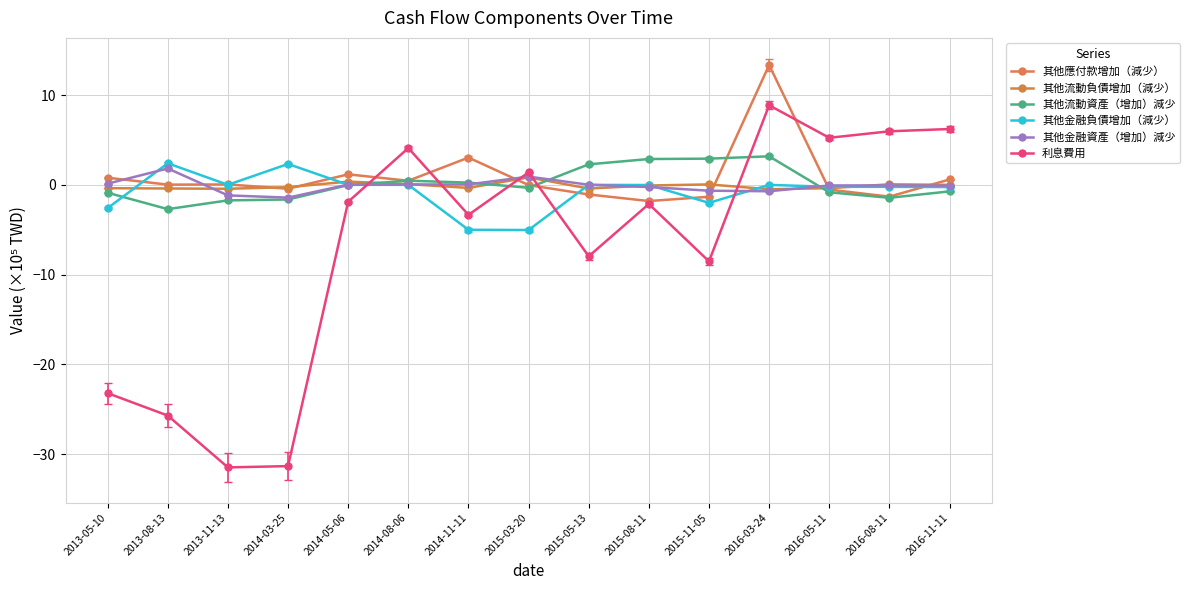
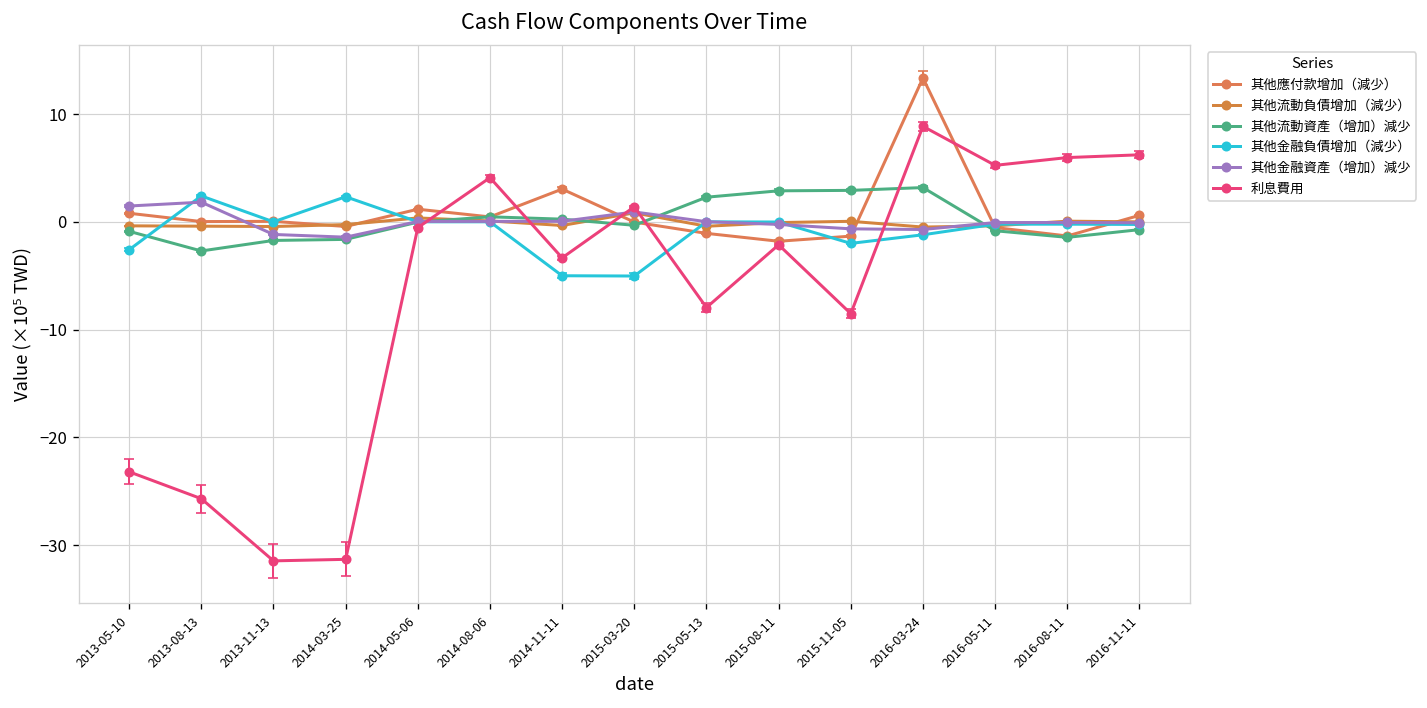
其他金融資產（增加）減少, 2013-05-10: 0 -> 1
利息費用, 2014-05-06: -2 -> -1
其他金融負債增加（減少）, 2016-03-24: 0 -> -1
